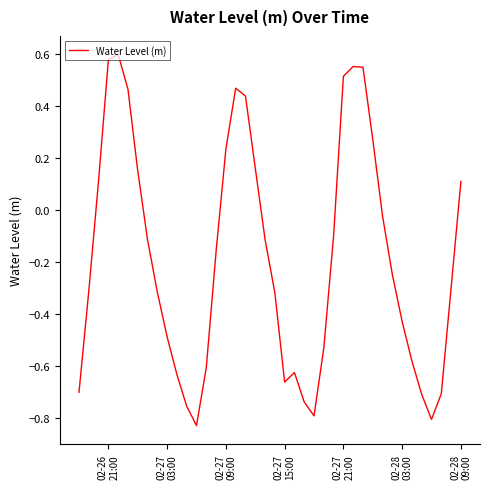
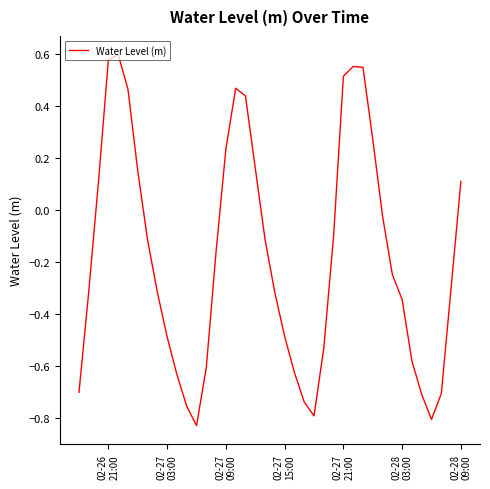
02-27 15:00: -0.66 -> -0.49
02-28 03:00: -0.43 -> -0.35
